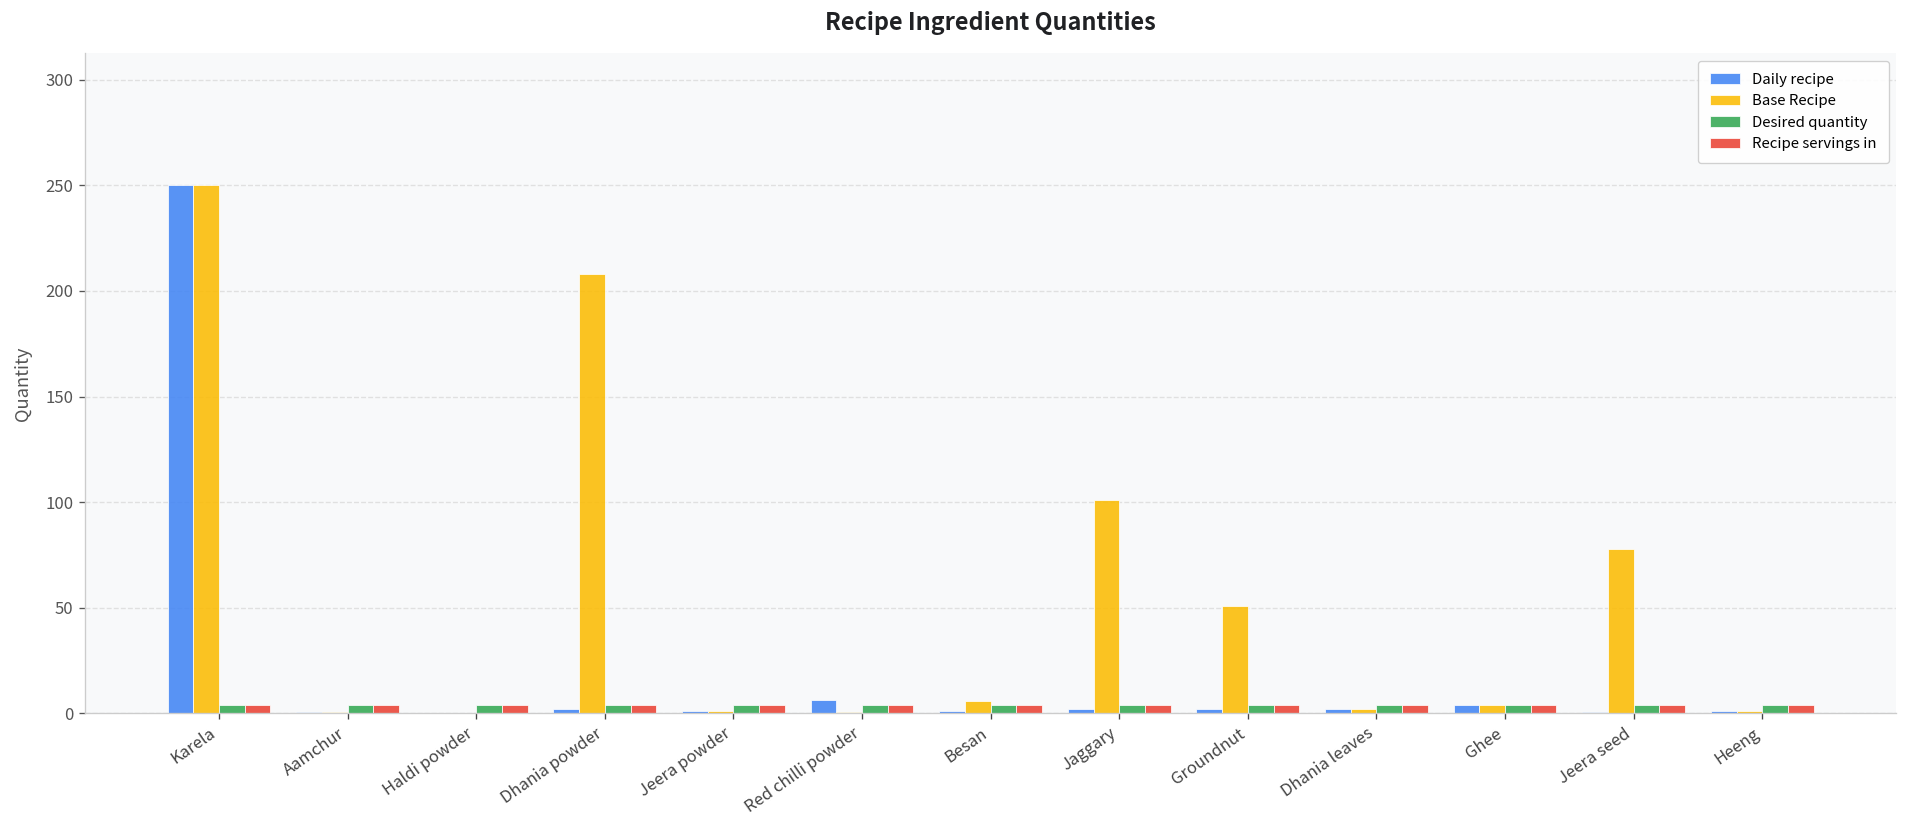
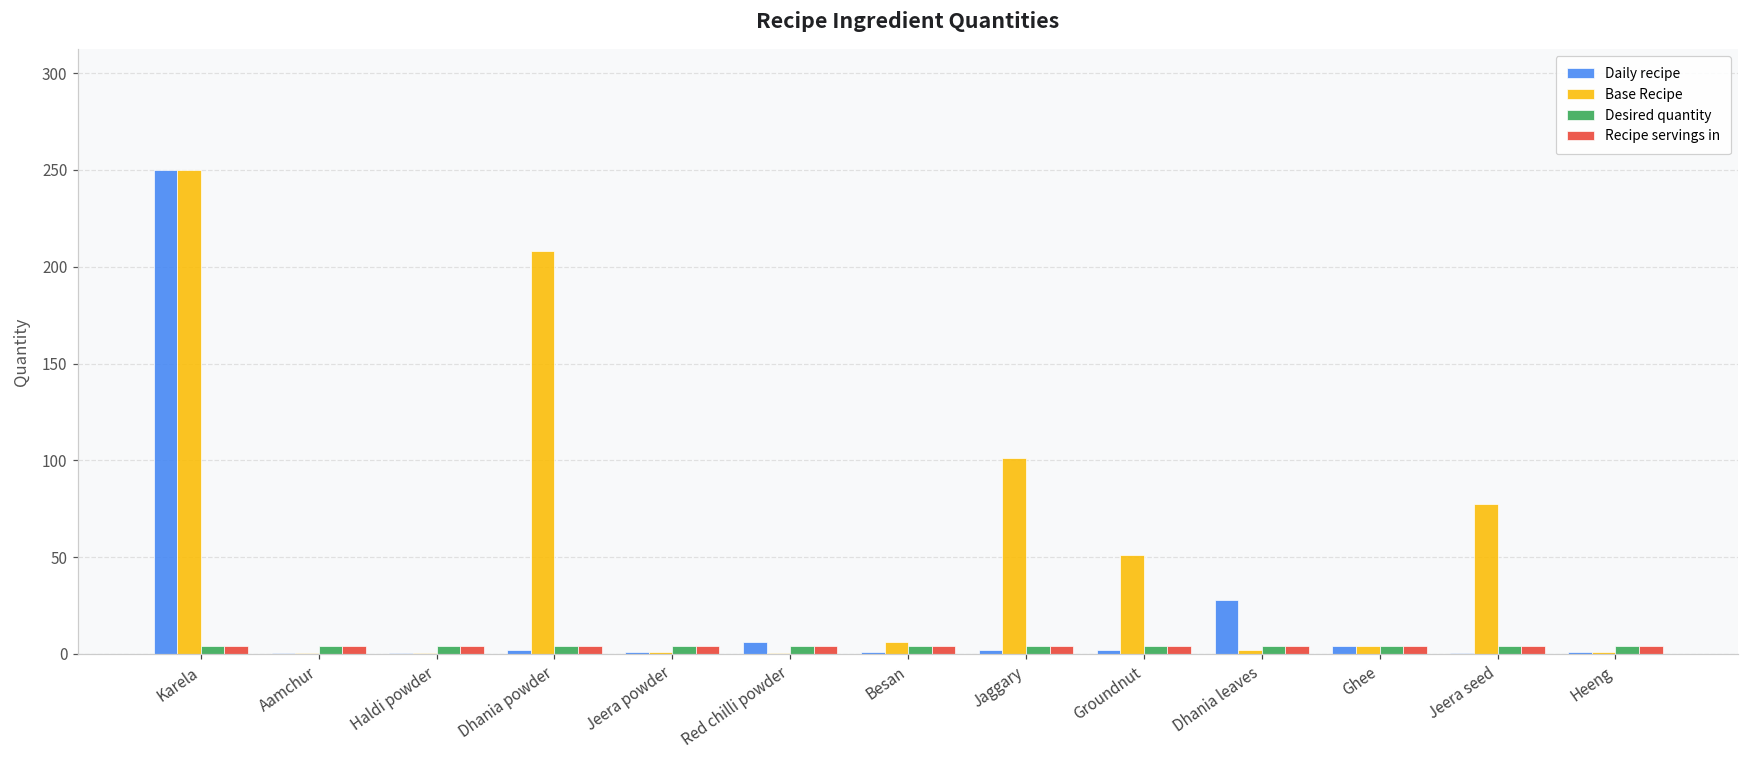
Daily recipe, Dhania leaves: 2 -> 28
